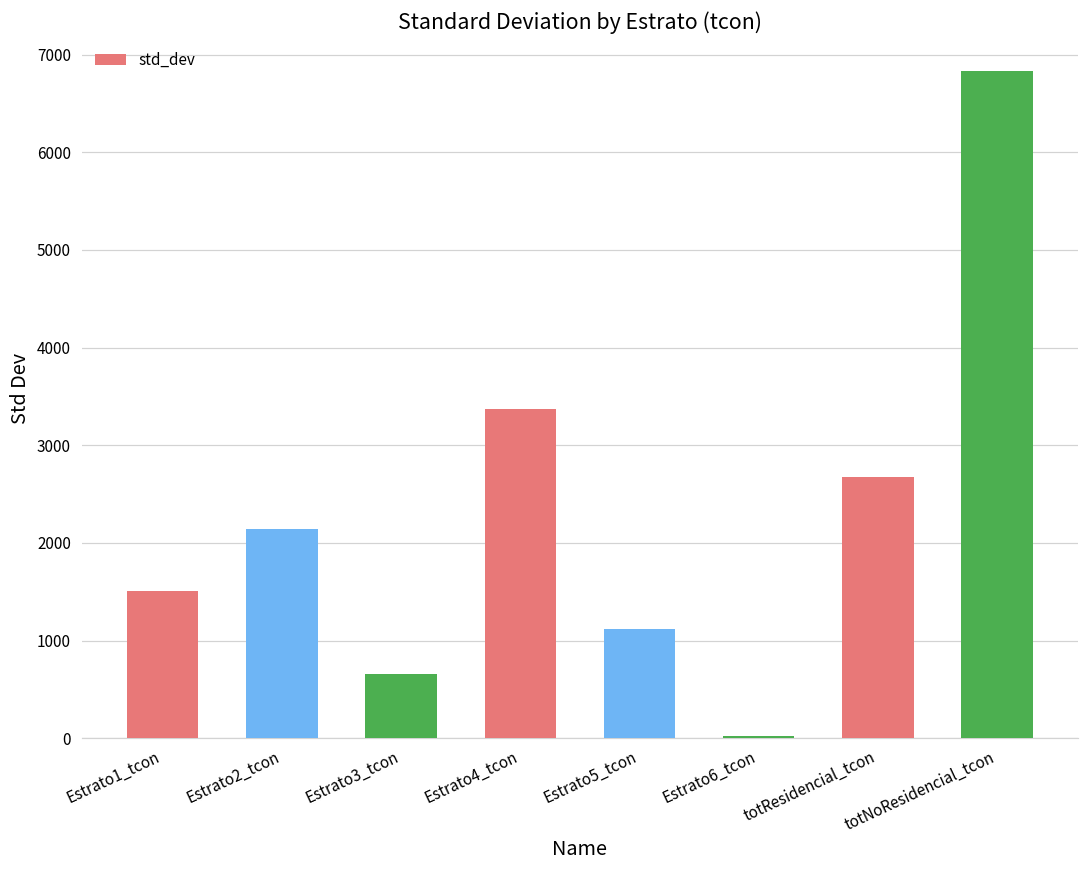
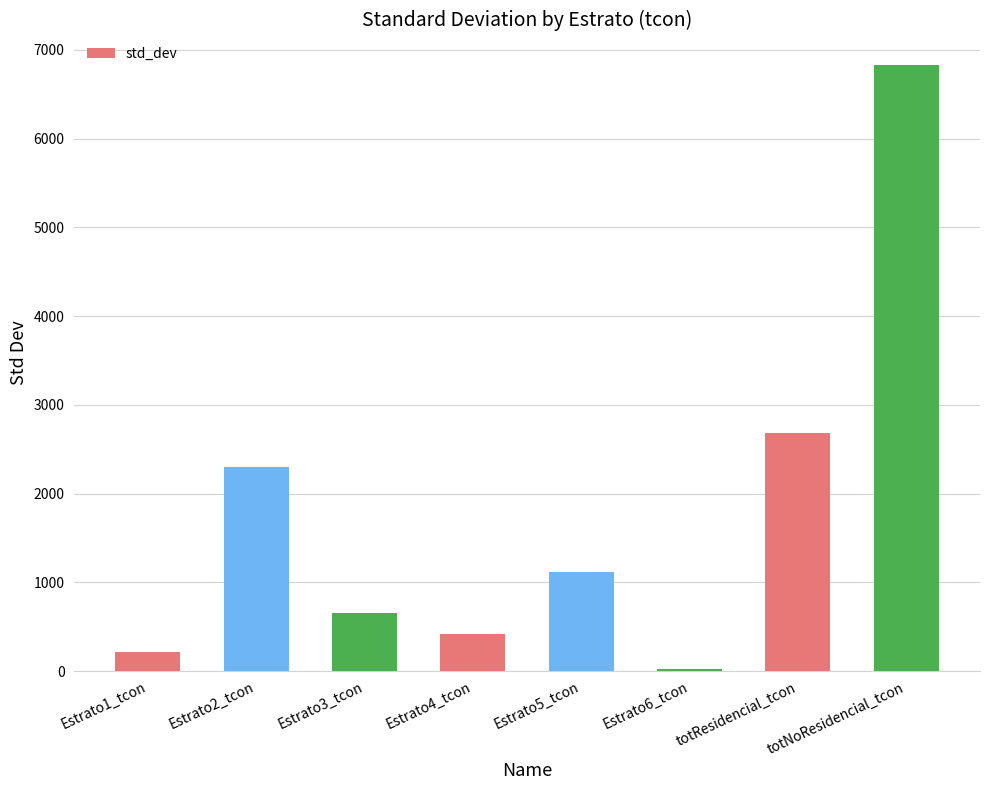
Estrato1_tcon: 1500 -> 200
Estrato2_tcon: 2100 -> 2300
Estrato4_tcon: 3400 -> 400
